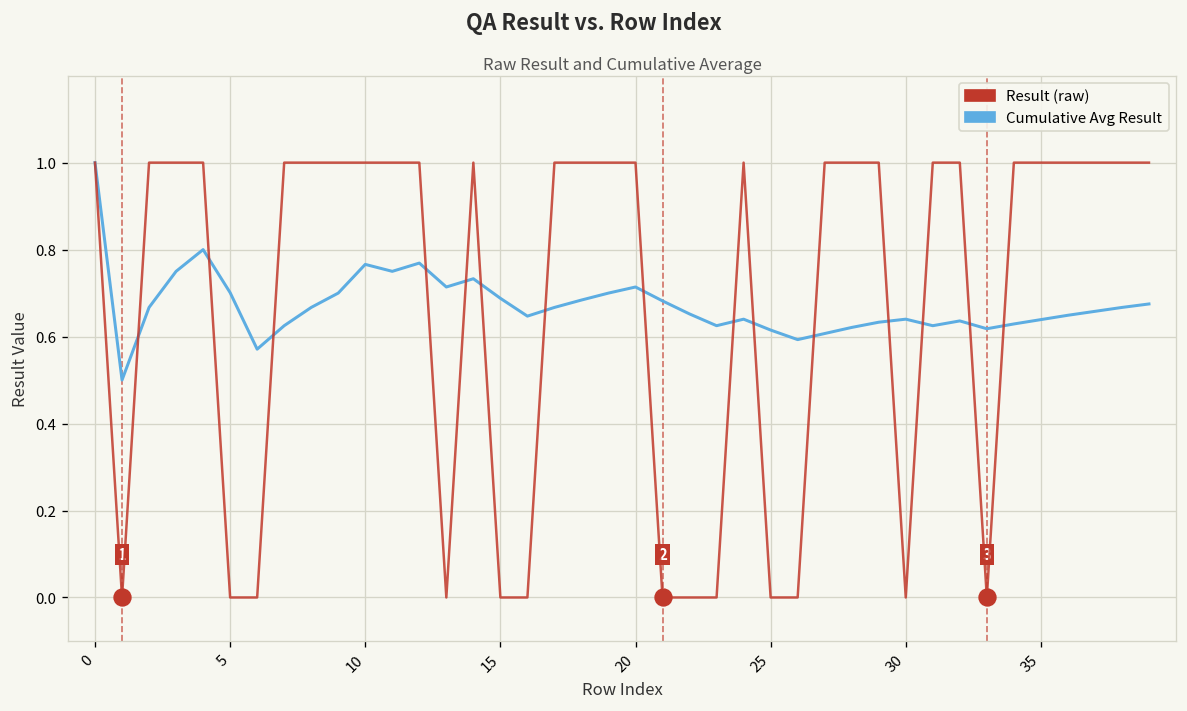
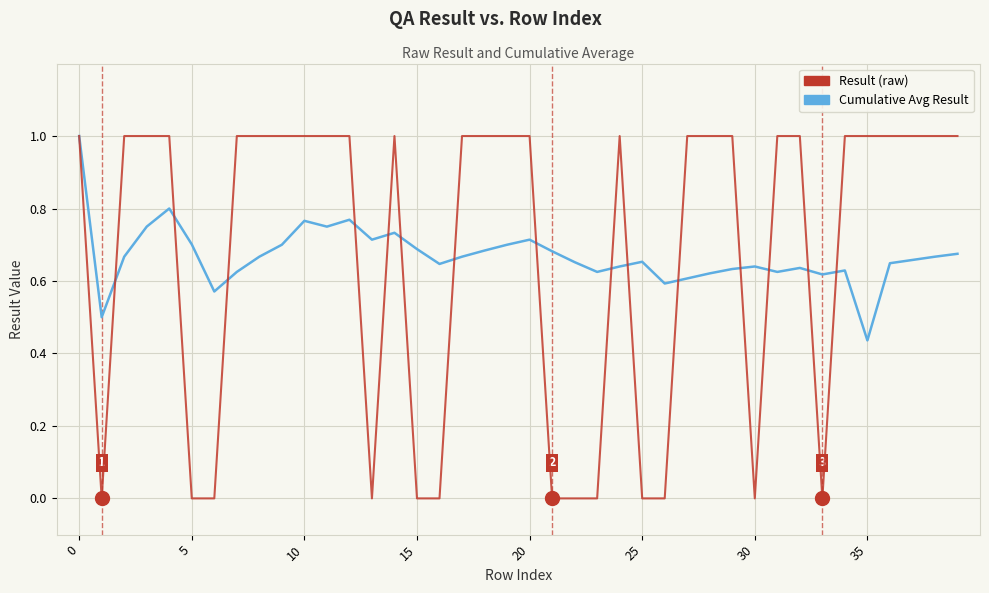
Cumulative Avg Result, 25: 0.62 -> 0.65
Cumulative Avg Result, 35: 0.64 -> 0.44
